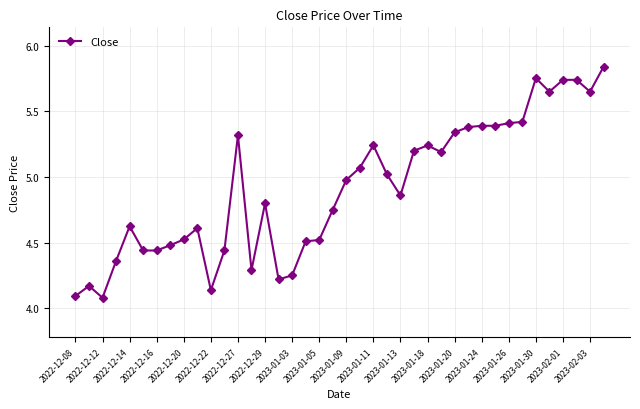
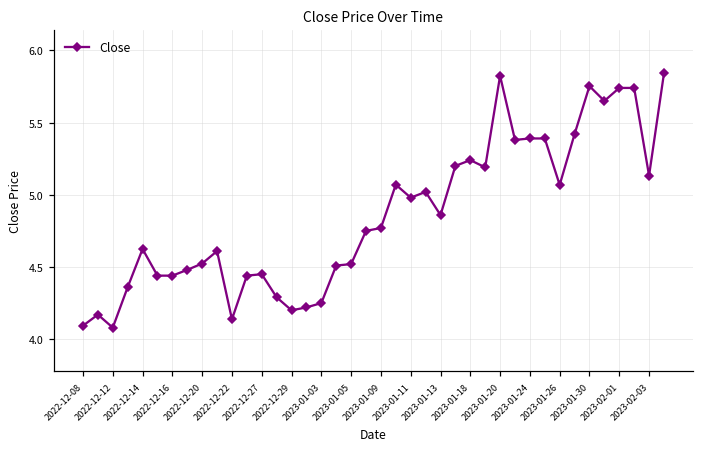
2022-12-27: 5.32 -> 4.45
2022-12-29: 4.80 -> 4.20
2023-01-09: 4.98 -> 4.77
2023-01-11: 5.24 -> 4.98
2023-01-20: 5.34 -> 5.82
2023-01-26: 5.41 -> 5.07
2023-02-03: 5.65 -> 5.13
